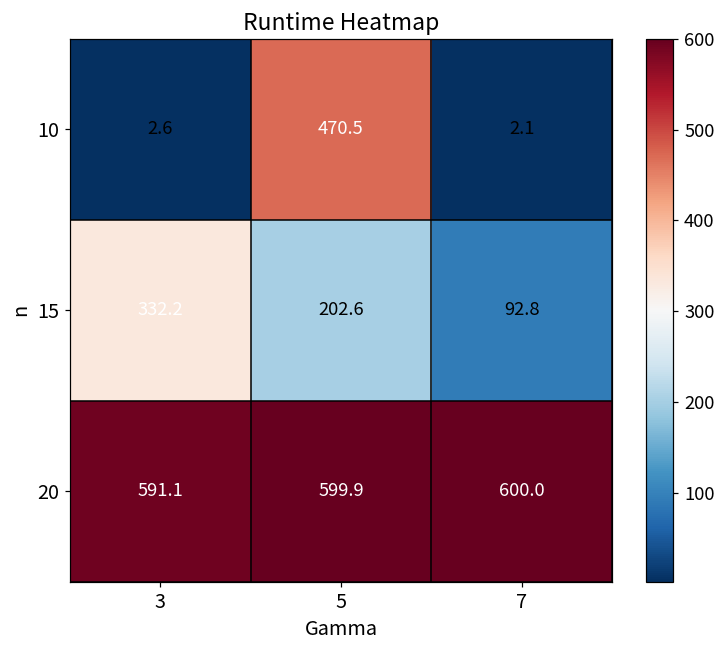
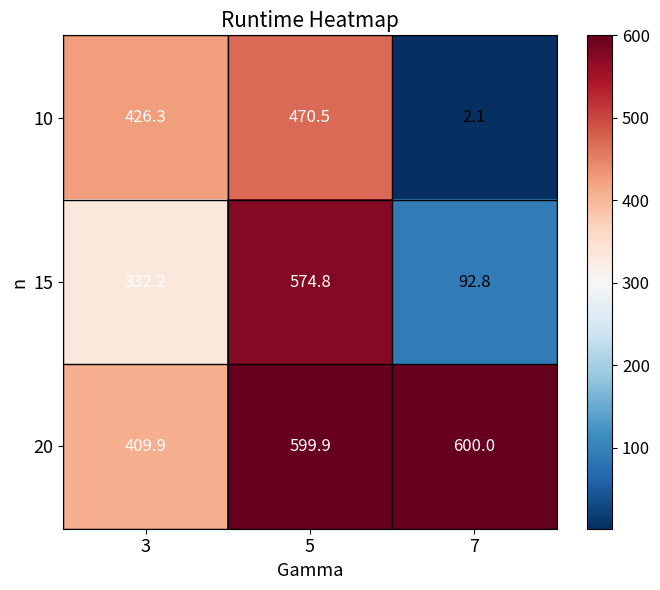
10, 3: 2.6 -> 426.3
15, 5: 202.6 -> 574.8
20, 3: 591.1 -> 409.9
